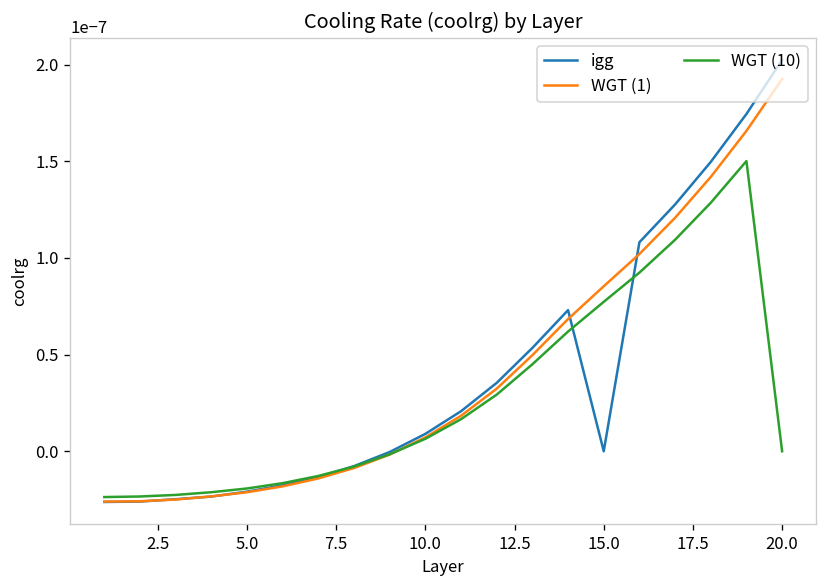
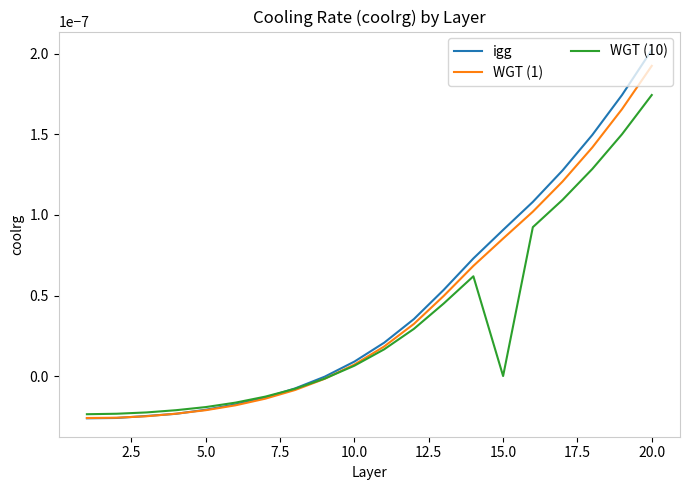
igg, 15.0: 0.0000000 -> 0.0000001
WGT (10), 15.0: 0.0000001 -> 0.0000000
WGT (10), 20.0: 0.0000000 -> 0.0000002
